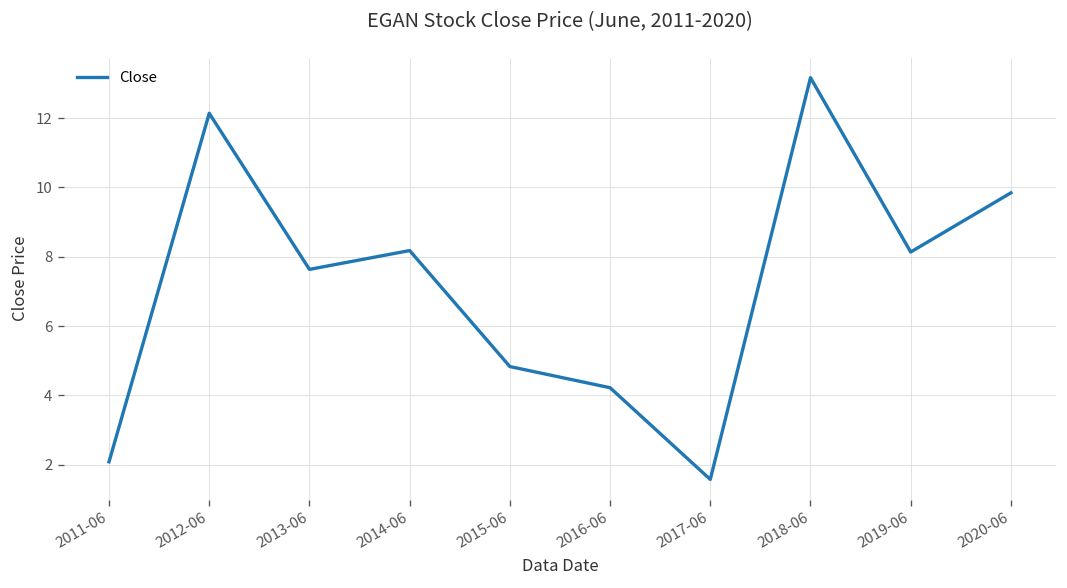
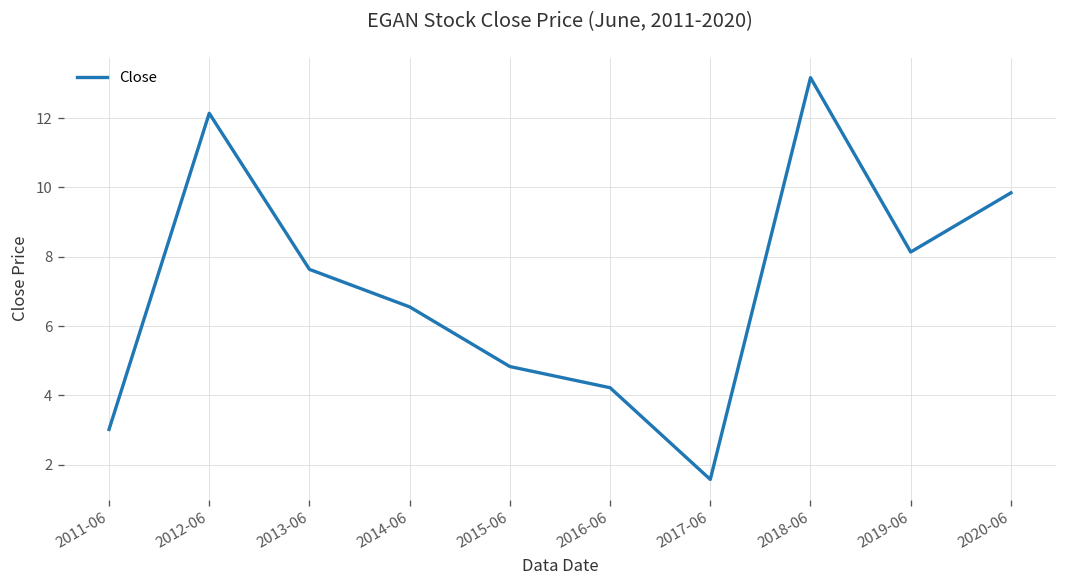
2011-06: 2.1 -> 3.0
2014-06: 8.2 -> 6.6
